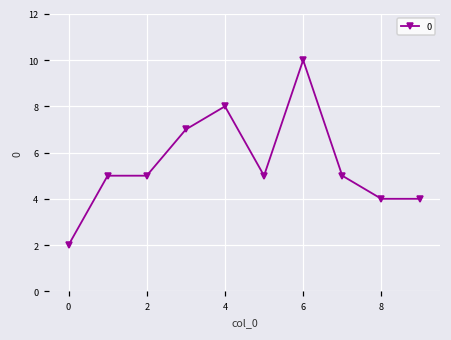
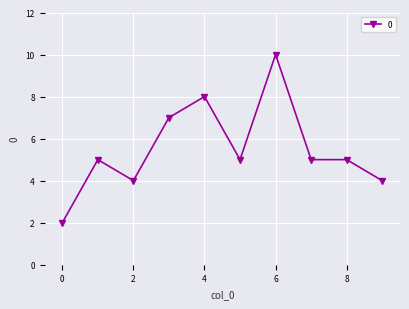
2: 5 -> 4
8: 4 -> 5
